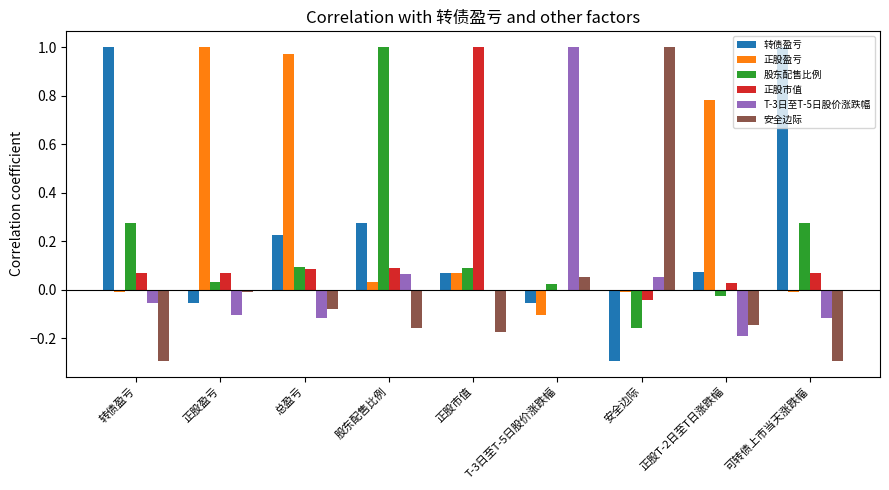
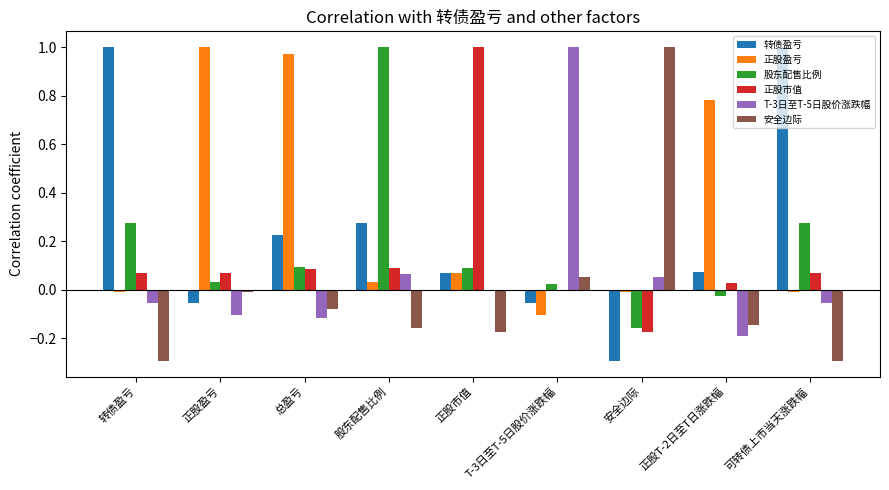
正股市值, 安全边际: -0.04 -> -0.17
T-3日至T-5日股价涨跌幅, 可转债上市当天涨跌幅: -0.12 -> -0.05
